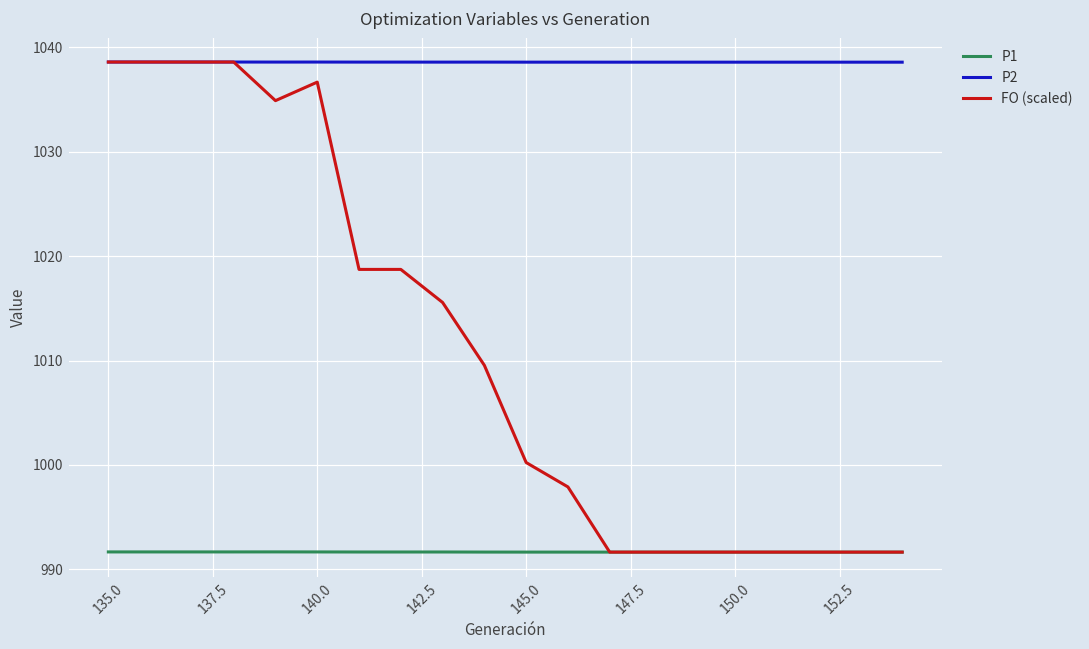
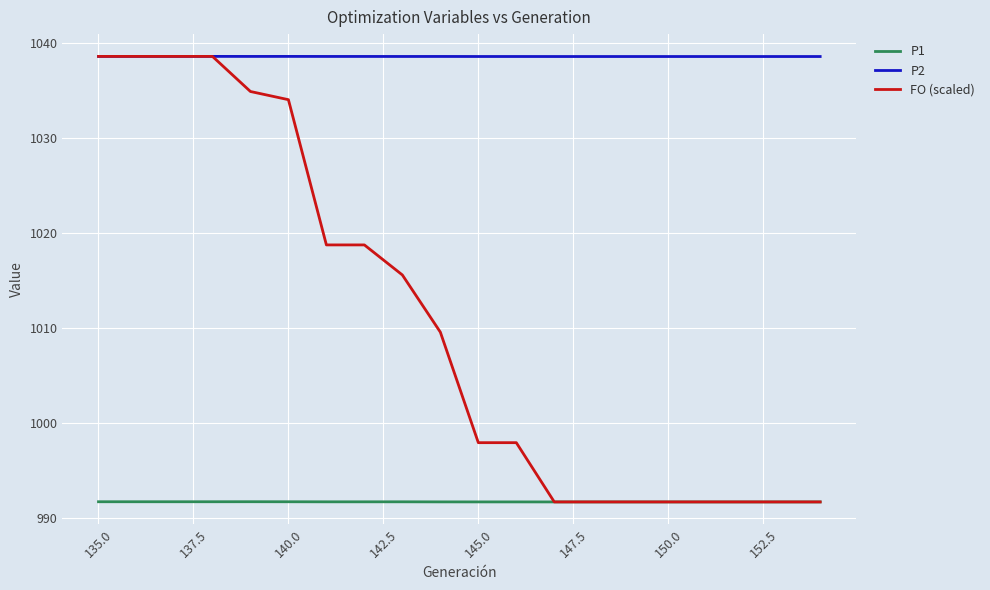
FO (scaled), 140.0: 1037 -> 1034
FO (scaled), 145.0: 1000 -> 998
